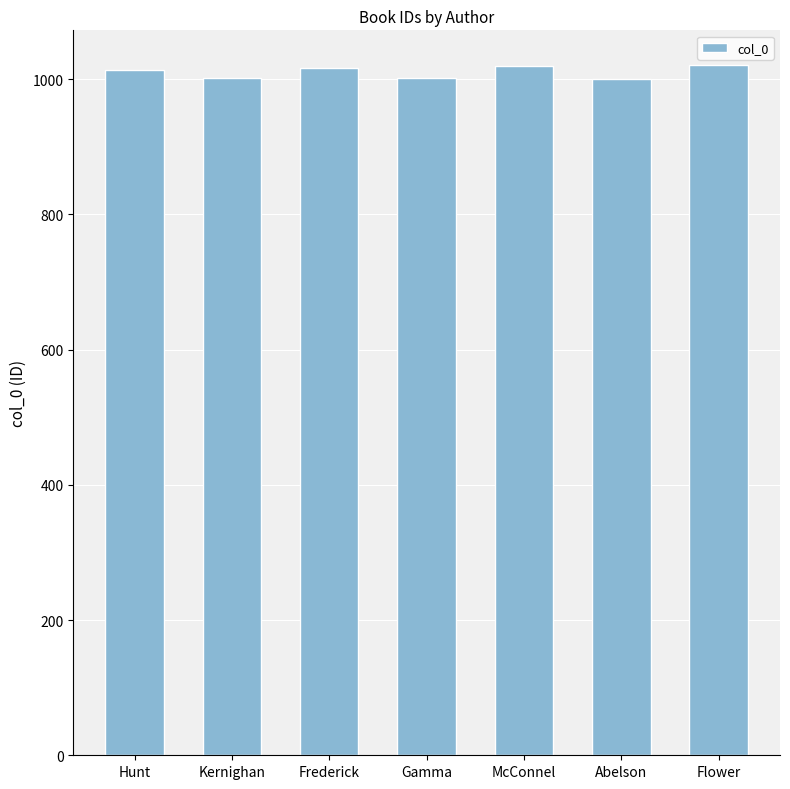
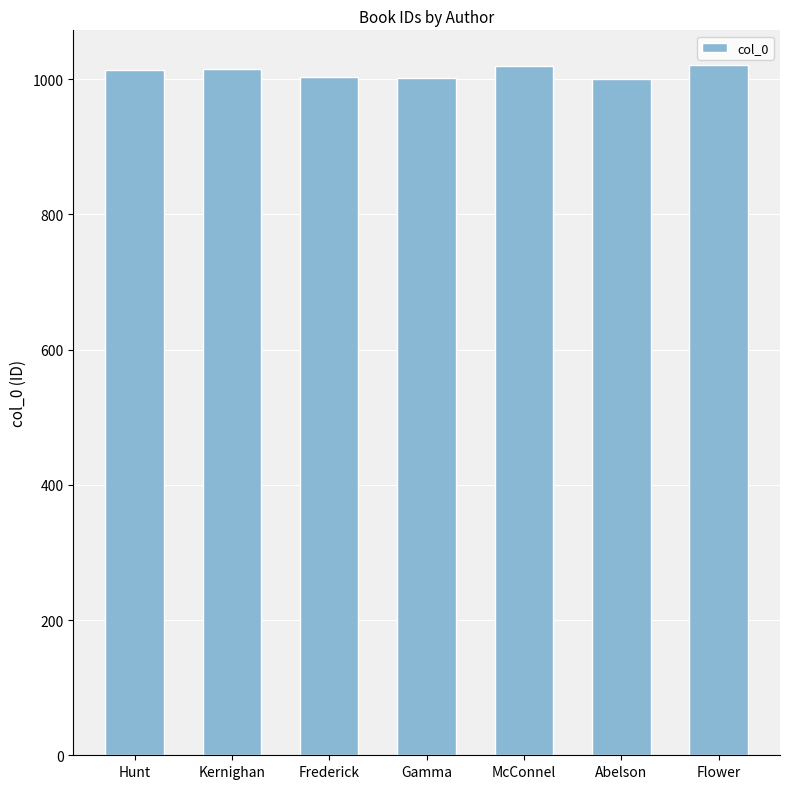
Kernighan: 1000 -> 1020
Frederick: 1020 -> 1000
